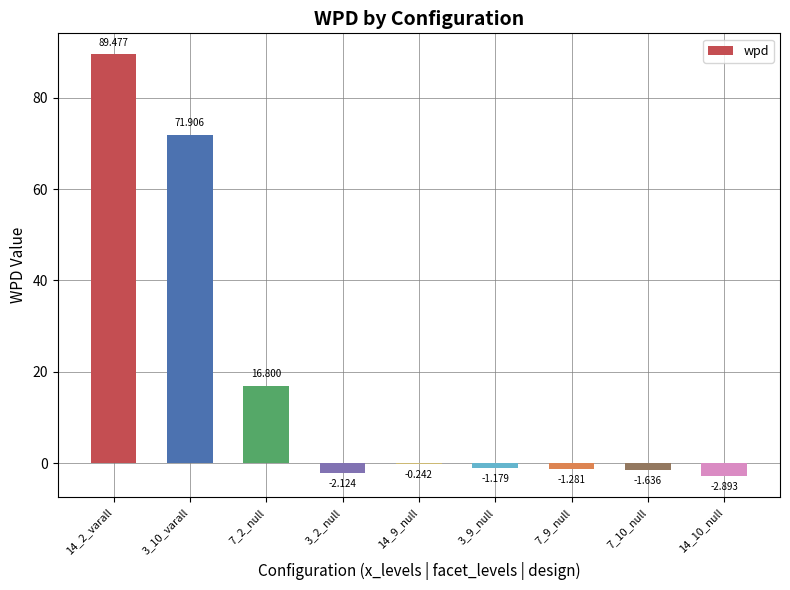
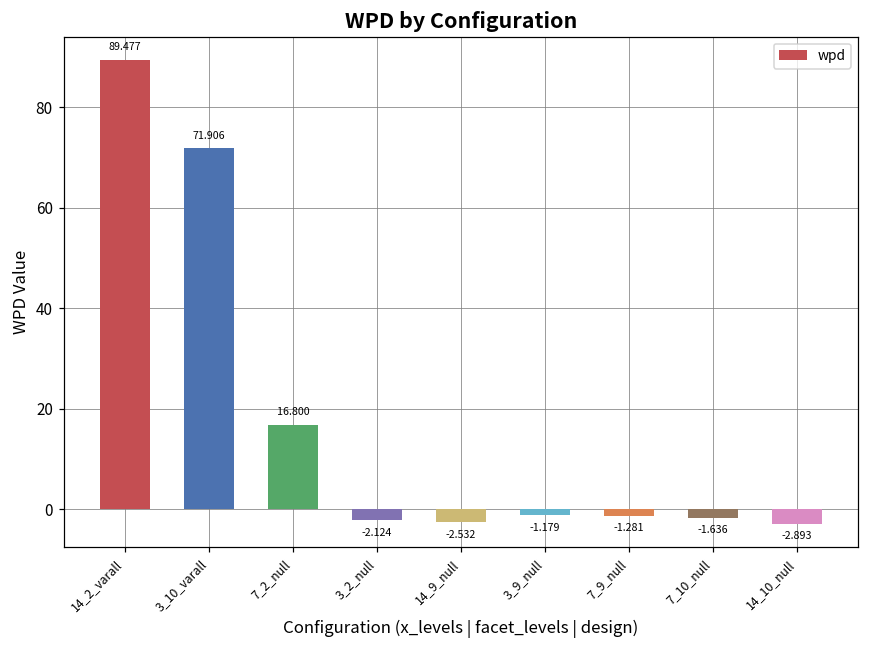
14_9_null: -0.242 -> -2.532
